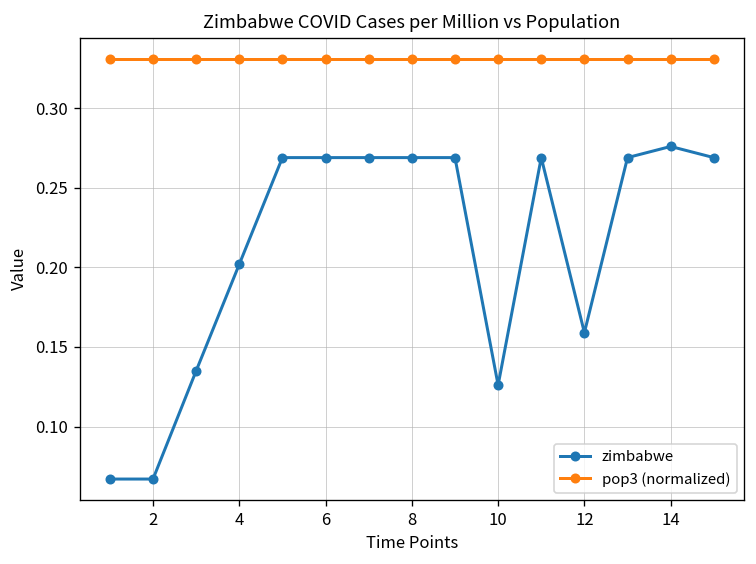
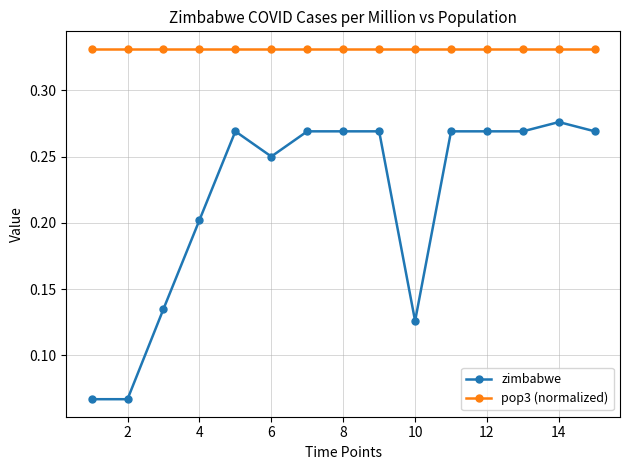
zimbabwe, 6: 0.269 -> 0.250
zimbabwe, 12: 0.159 -> 0.269
